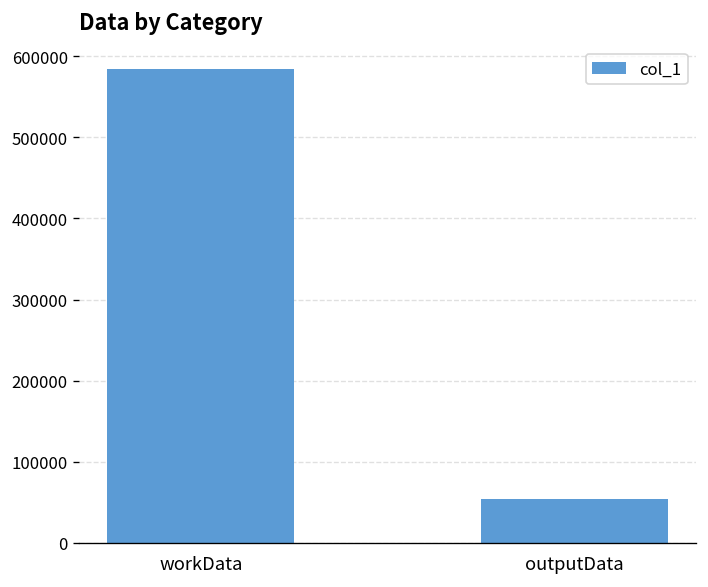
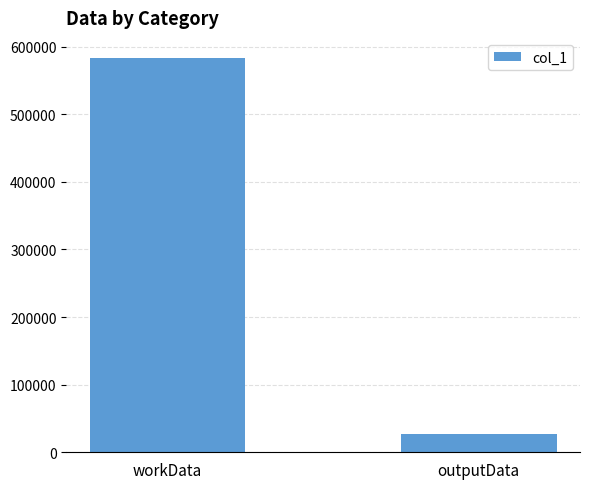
outputData: 50000 -> 30000
